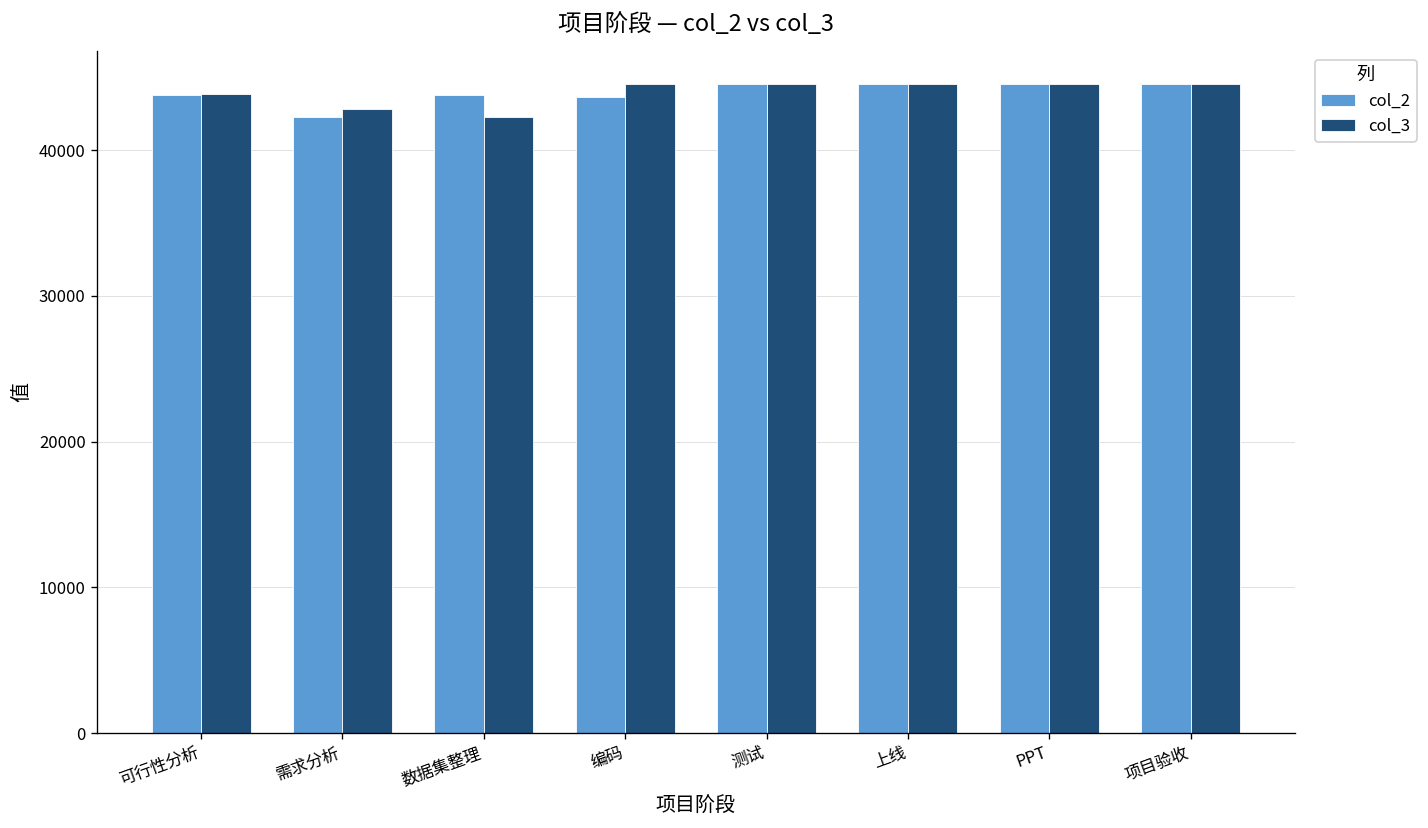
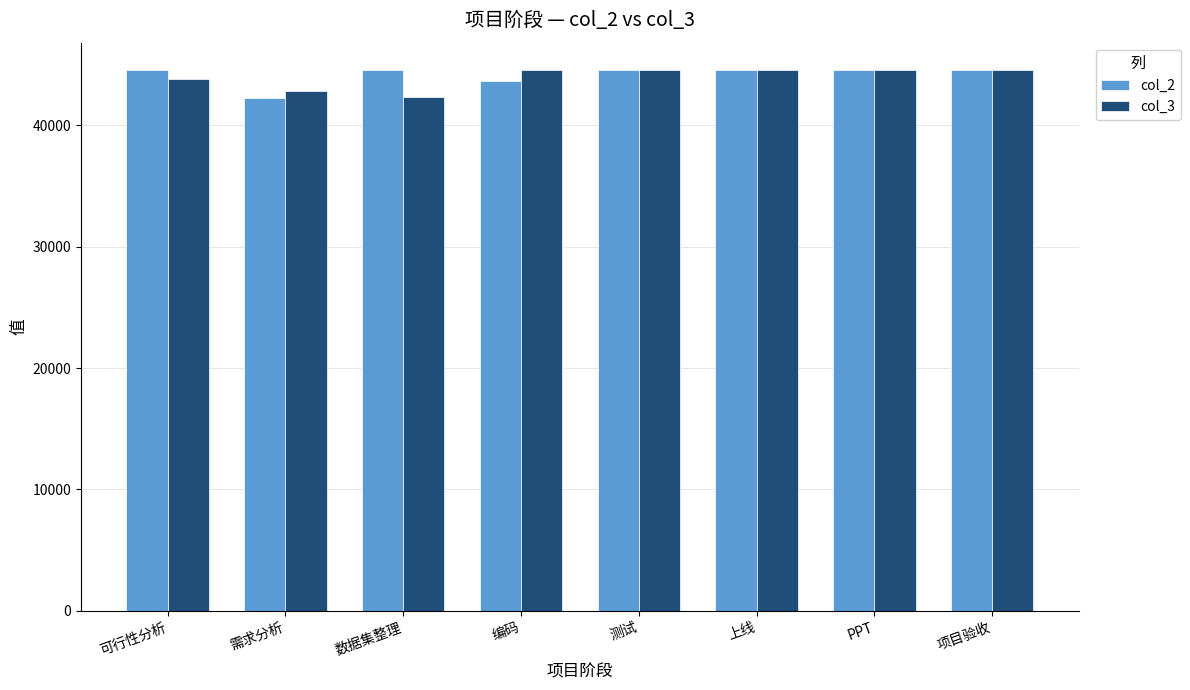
col_2, 可行性分析: 43800 -> 44500
col_2, 数据集整理: 43800 -> 44500
